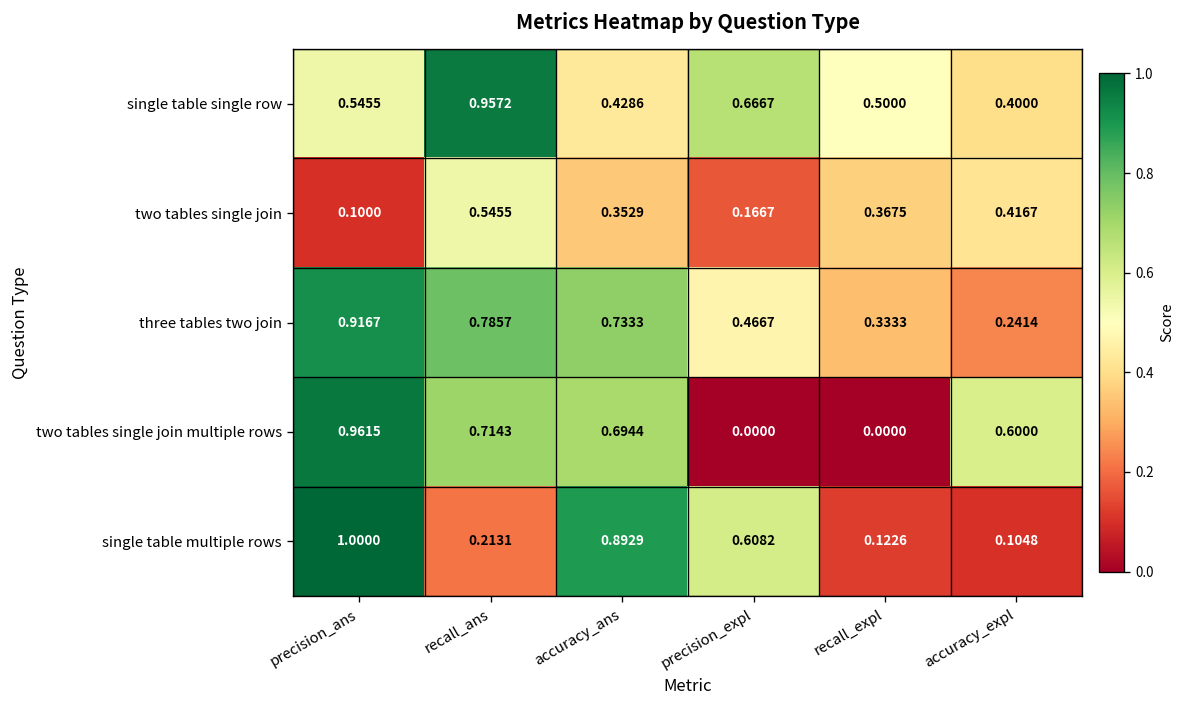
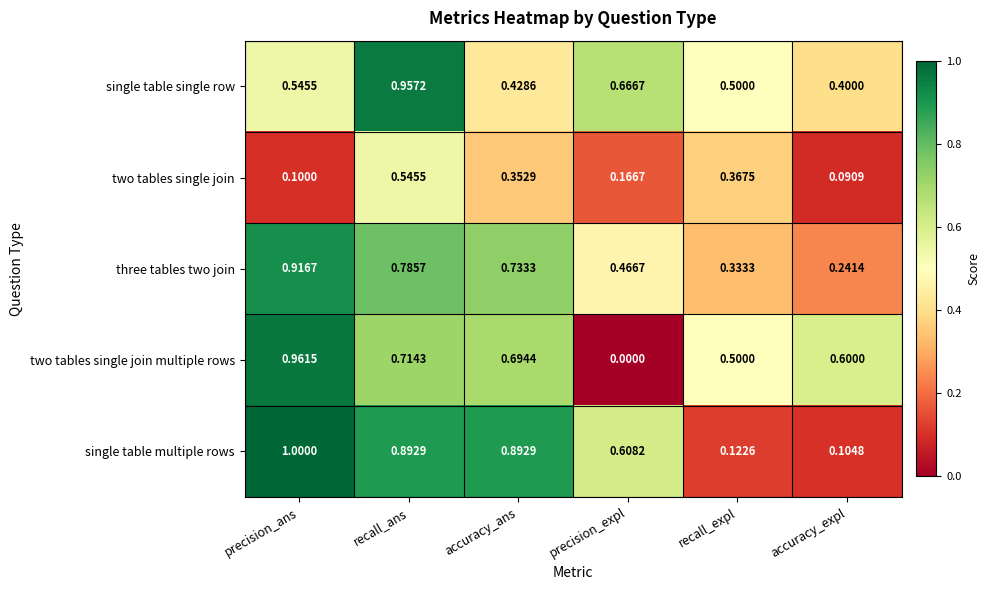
two tables single join, accuracy_expl: 0.4167 -> 0.0909
two tables single join multiple rows, recall_expl: 0.0000 -> 0.5000
single table multiple rows, recall_ans: 0.2131 -> 0.8929
